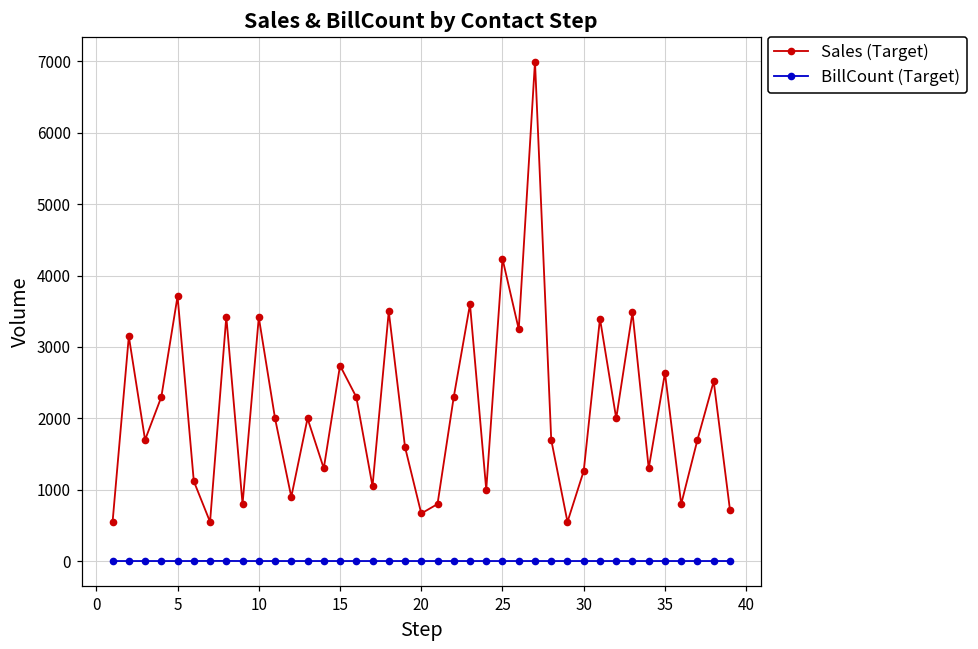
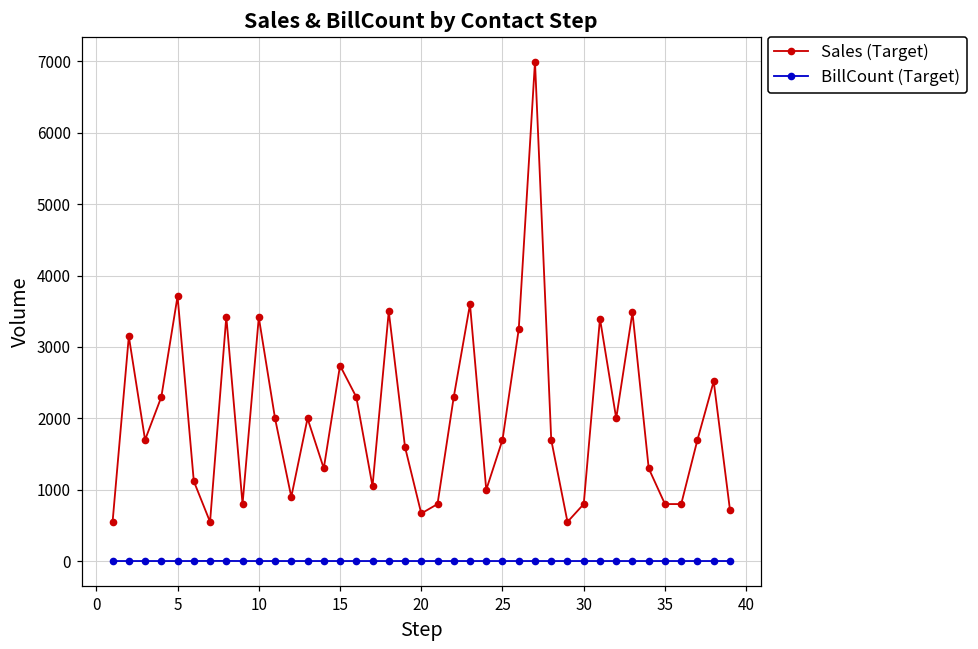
Sales (Target), 25: 4200 -> 1700
Sales (Target), 30: 1300 -> 800
Sales (Target), 35: 2600 -> 800
